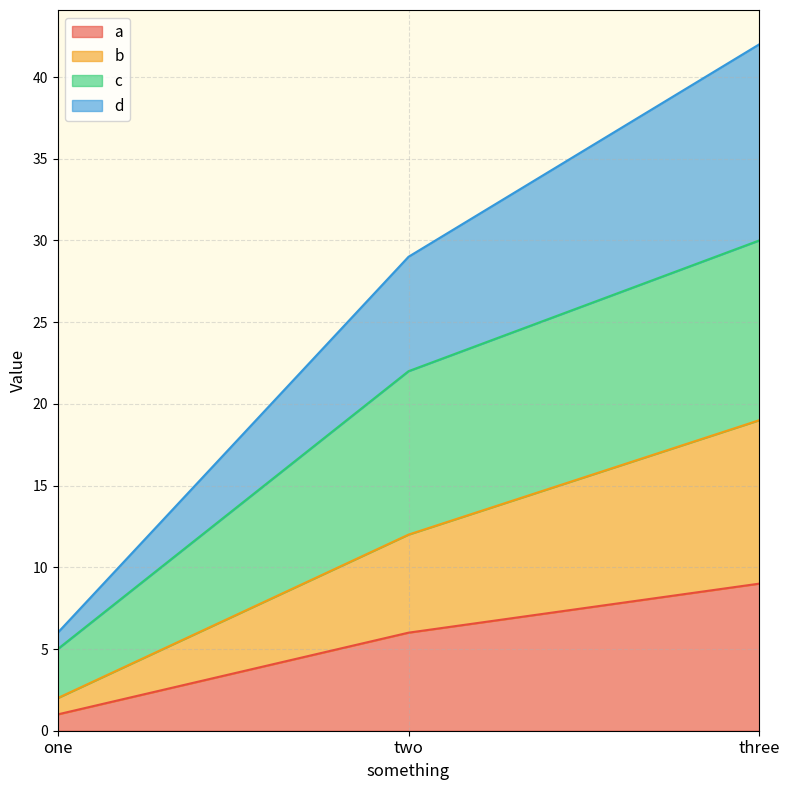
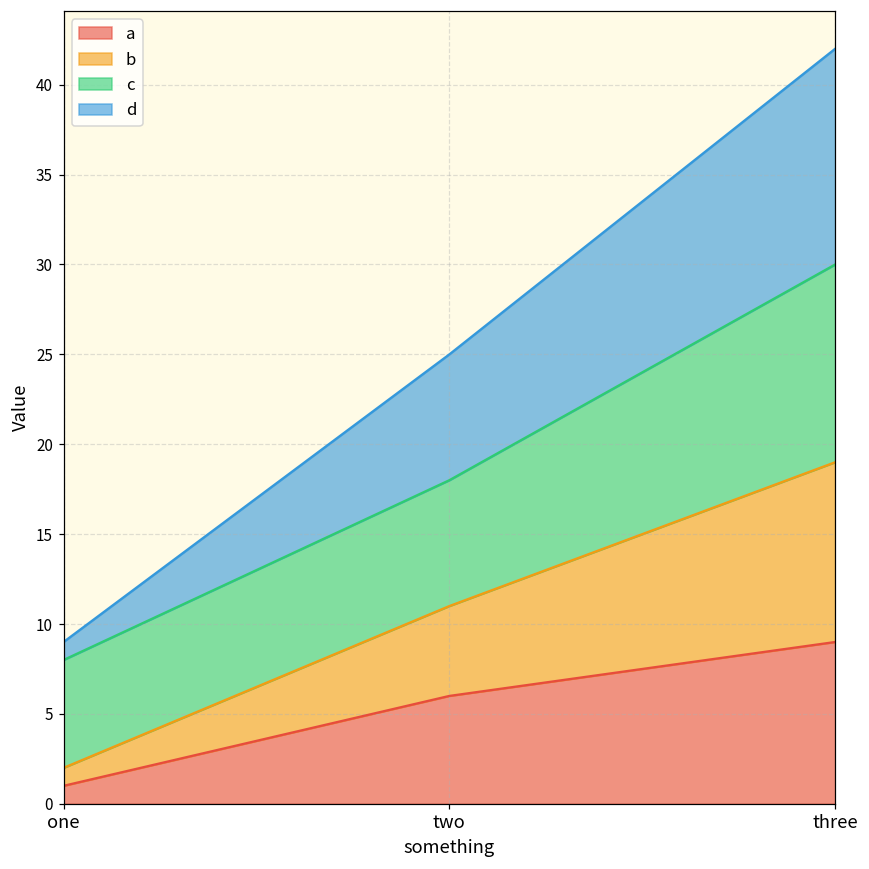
c, one: 3 -> 6
b, two: 6 -> 5
c, two: 10 -> 7
